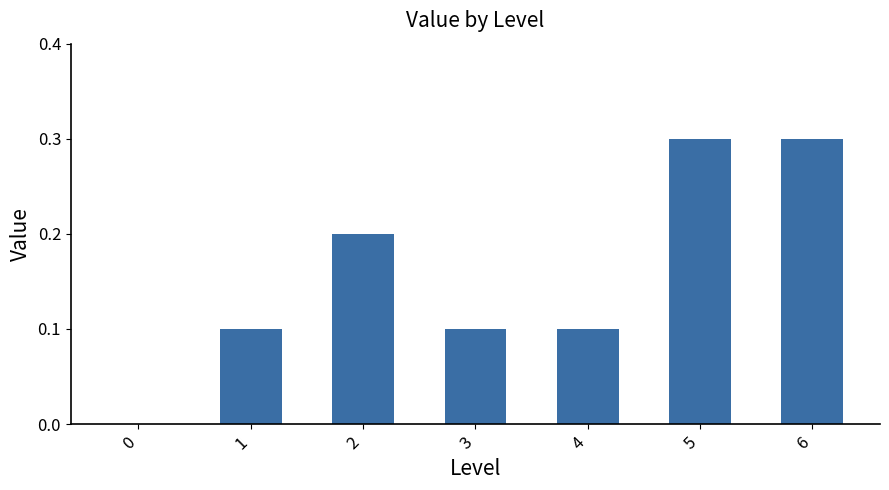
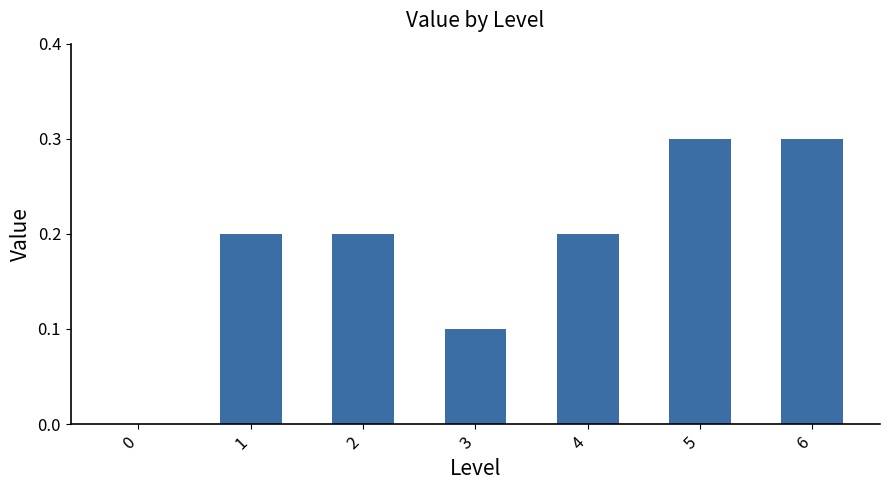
1: 0.1 -> 0.2
4: 0.1 -> 0.2
